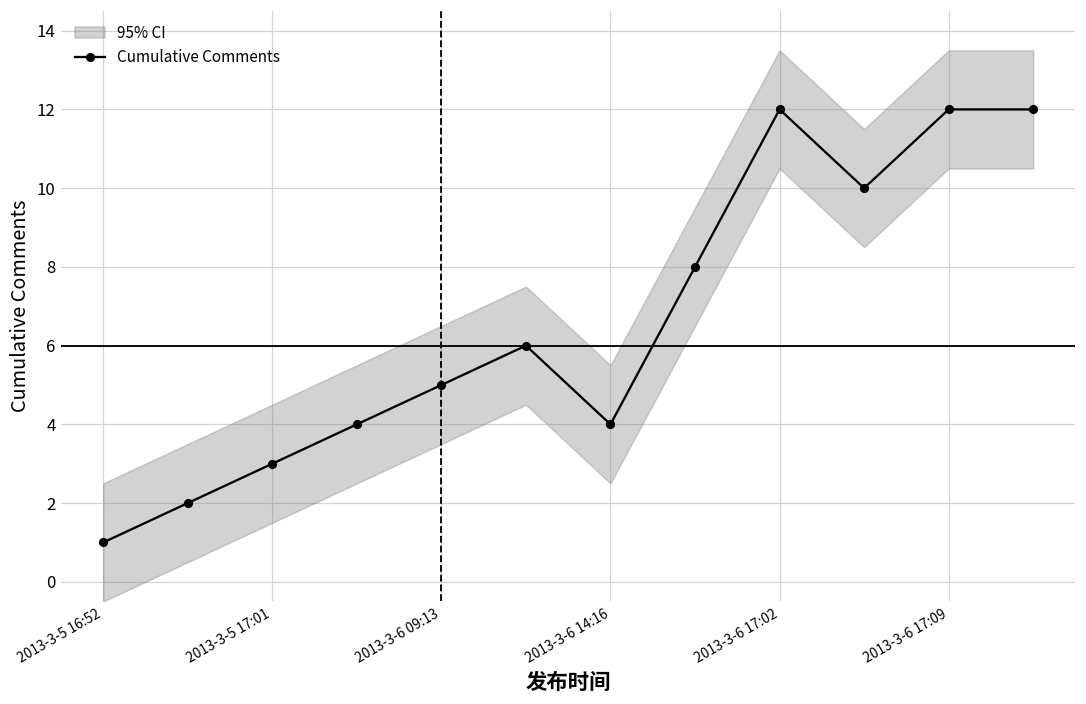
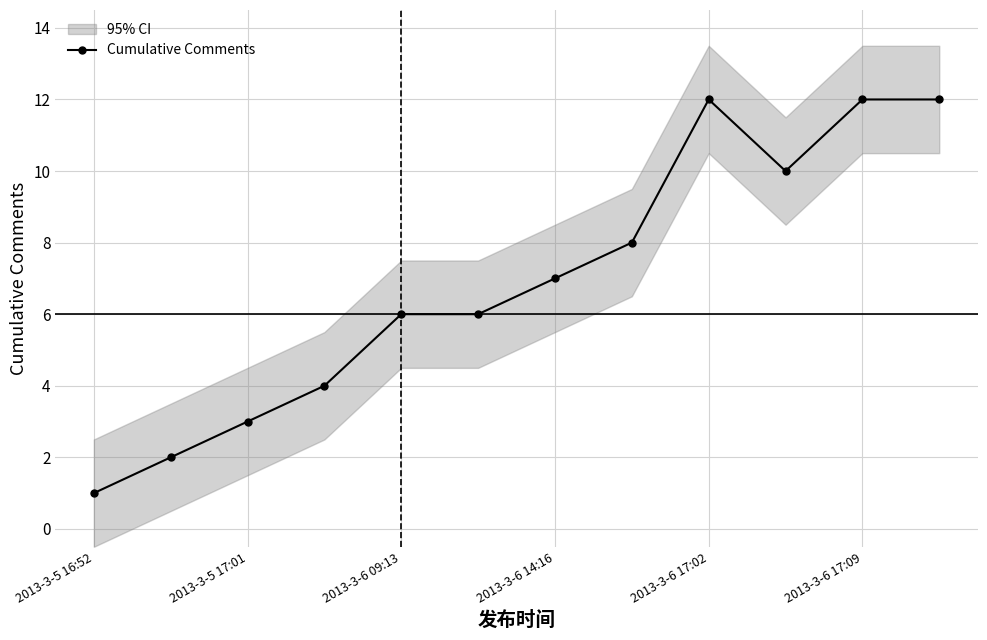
Cumulative Comments, 2013-3-6 09:13: 5 -> 6
Cumulative Comments, 2013-3-6 14:16: 4 -> 7
